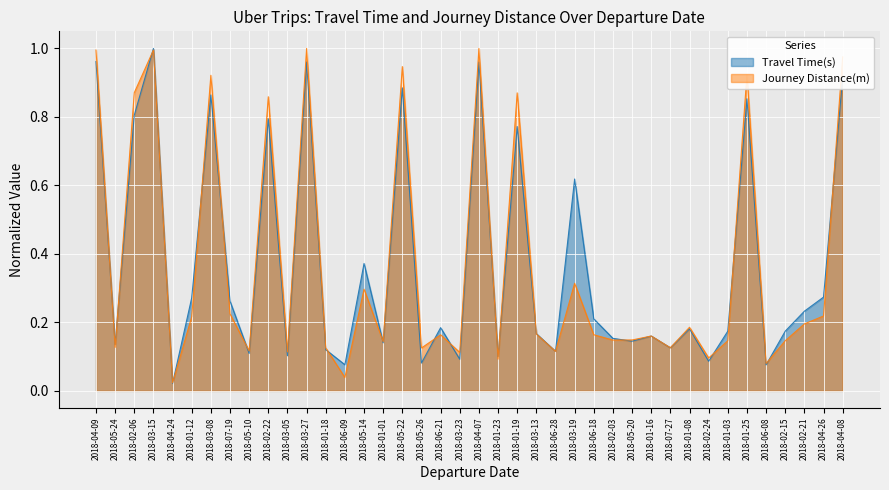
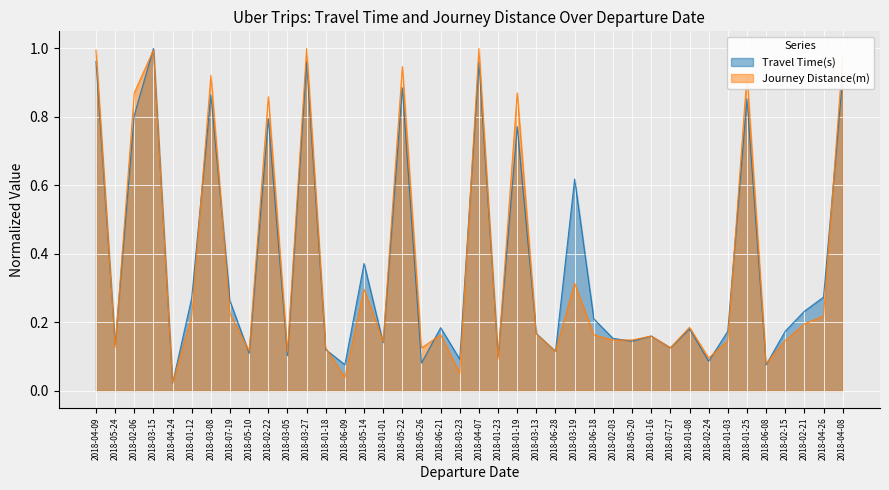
Journey Distance(m), 2018-03-23: 0.11 -> 0.05
